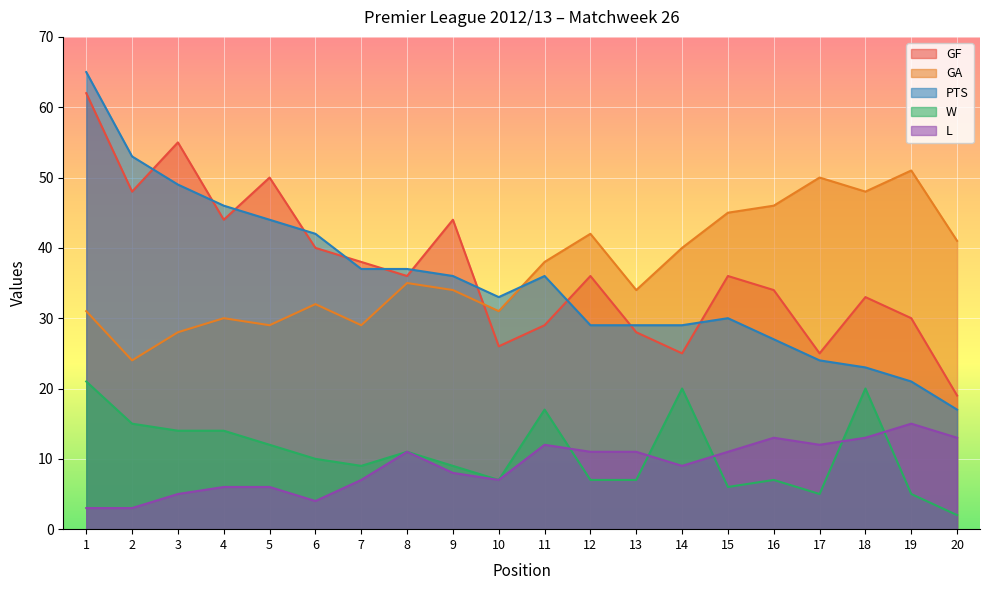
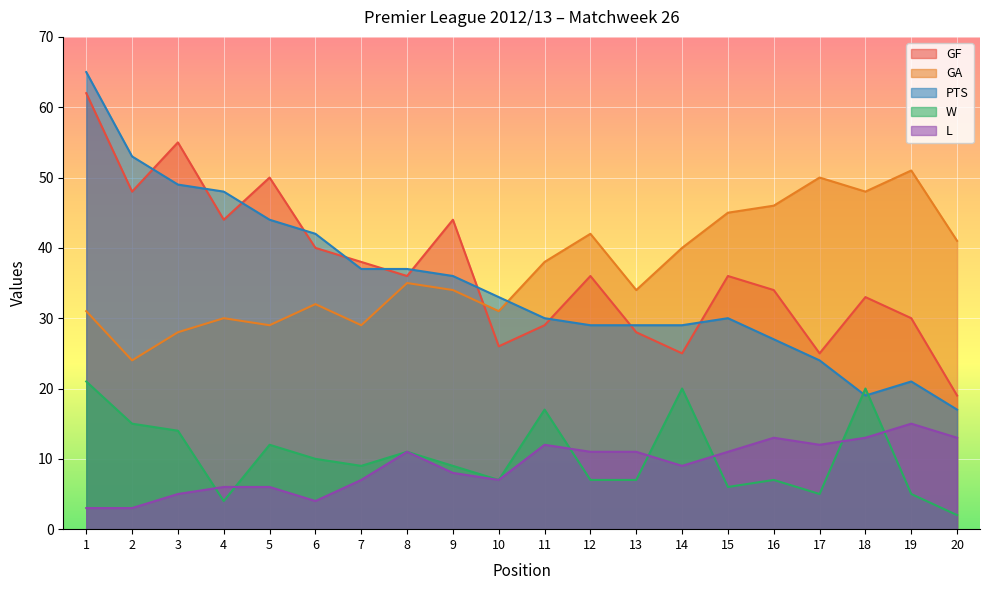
PTS, 4: 46 -> 48
W, 4: 14 -> 4
PTS, 11: 36 -> 30
PTS, 18: 23 -> 19
